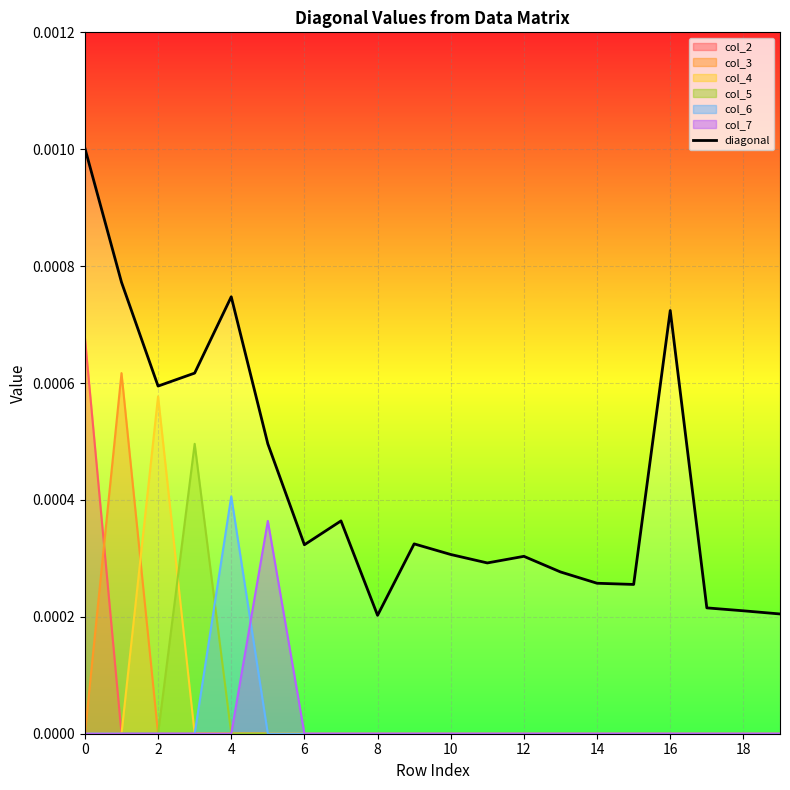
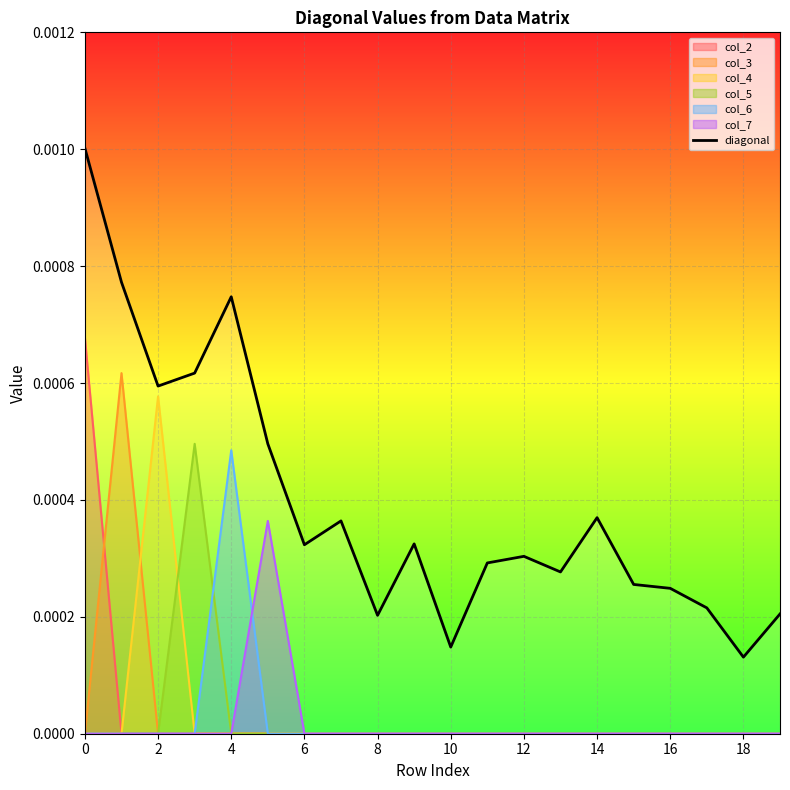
col_6, 4: 0.00041 -> 0.00048
diagonal, 10: 0.00031 -> 0.00015
diagonal, 14: 0.00026 -> 0.00037
diagonal, 16: 0.00072 -> 0.00025
diagonal, 18: 0.00021 -> 0.00013
